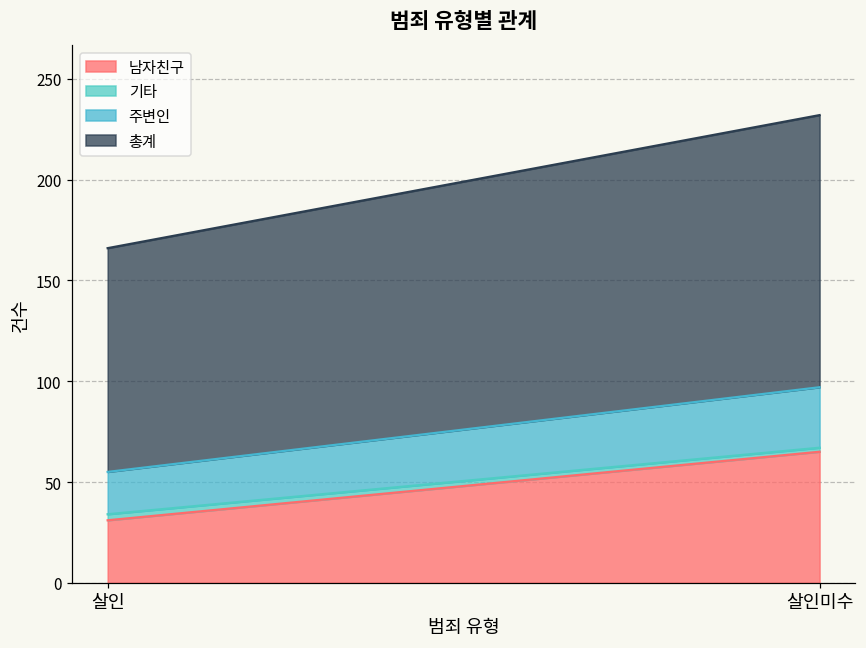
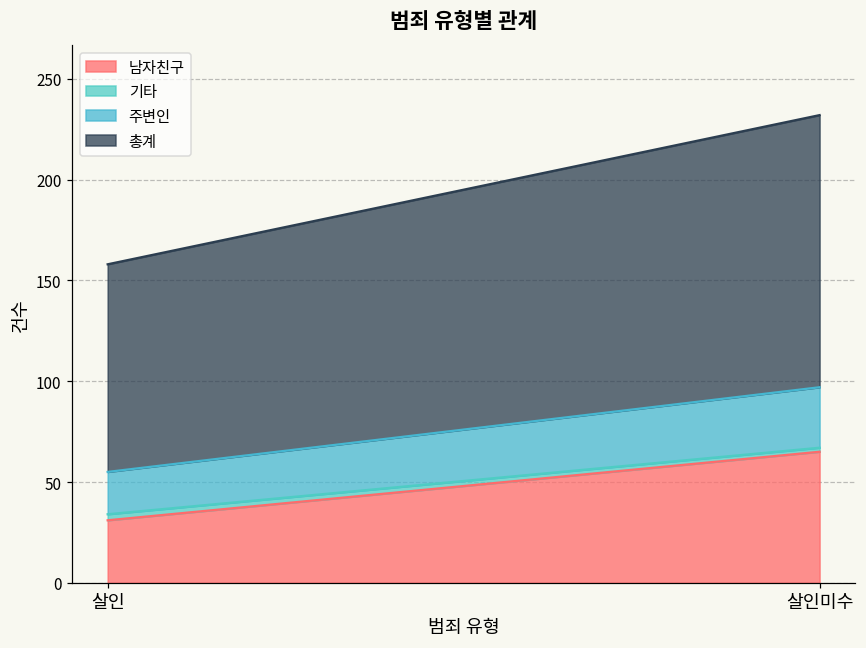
총계, 살인: 111 -> 103
